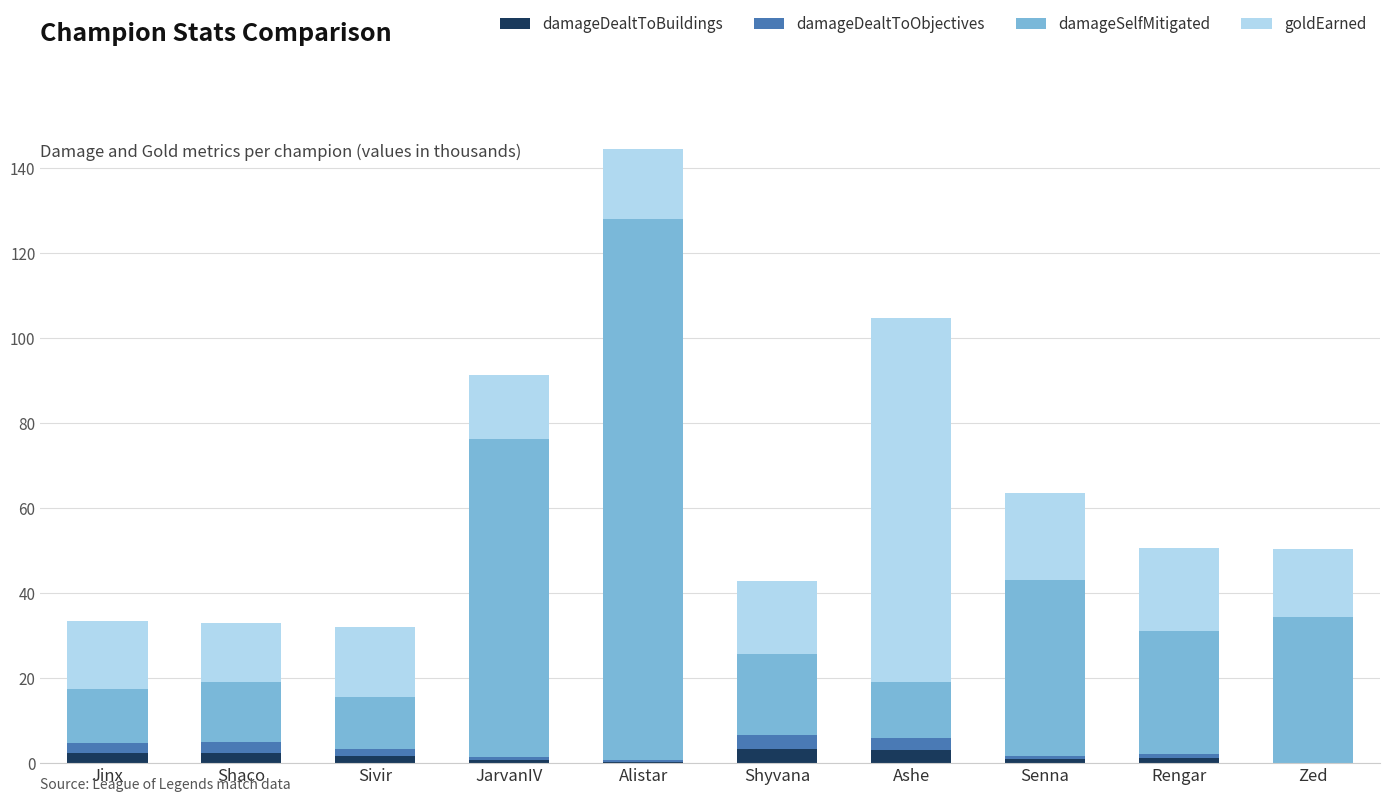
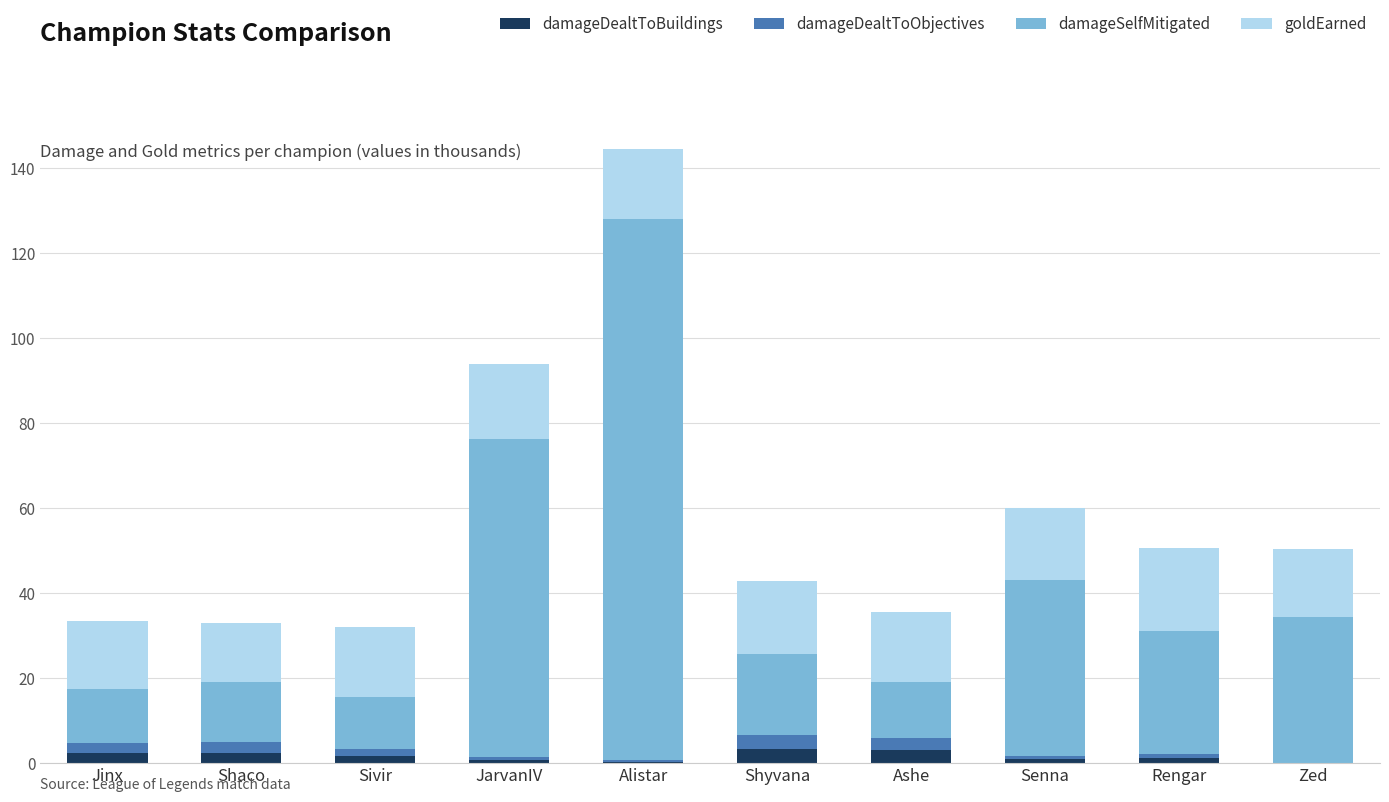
goldEarned, JarvanIV: 15 -> 18
goldEarned, Ashe: 86 -> 17
goldEarned, Senna: 20 -> 17
